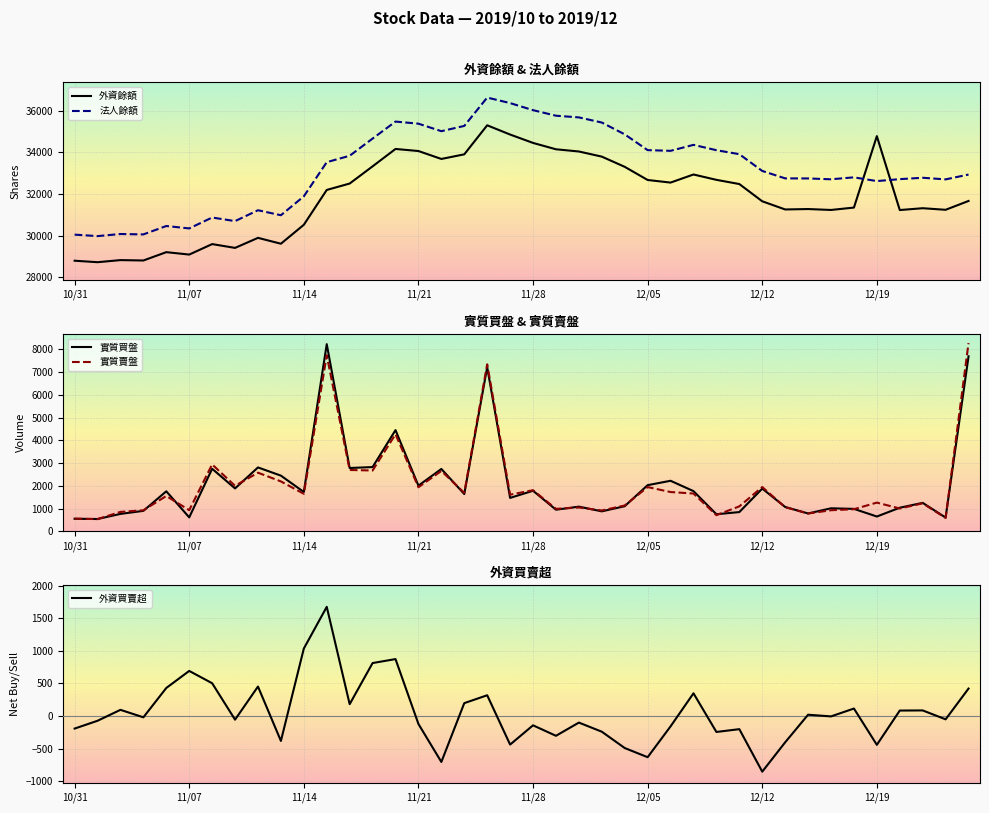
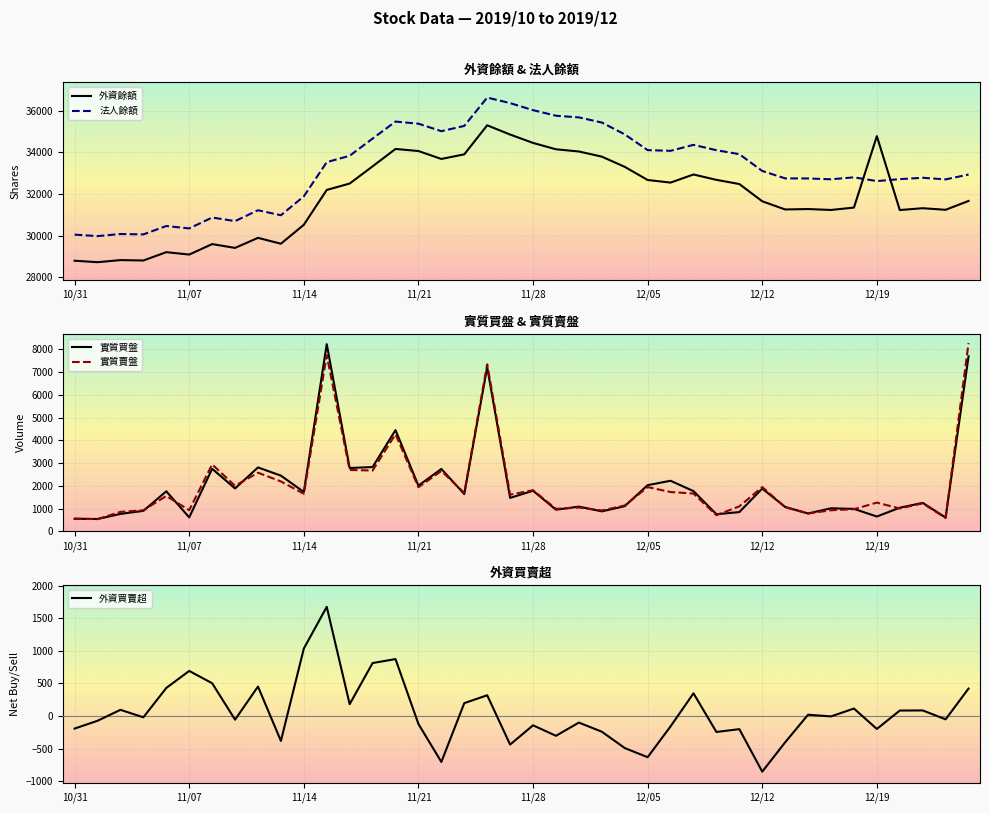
外資買賣超, 12/19: -400 -> -200
